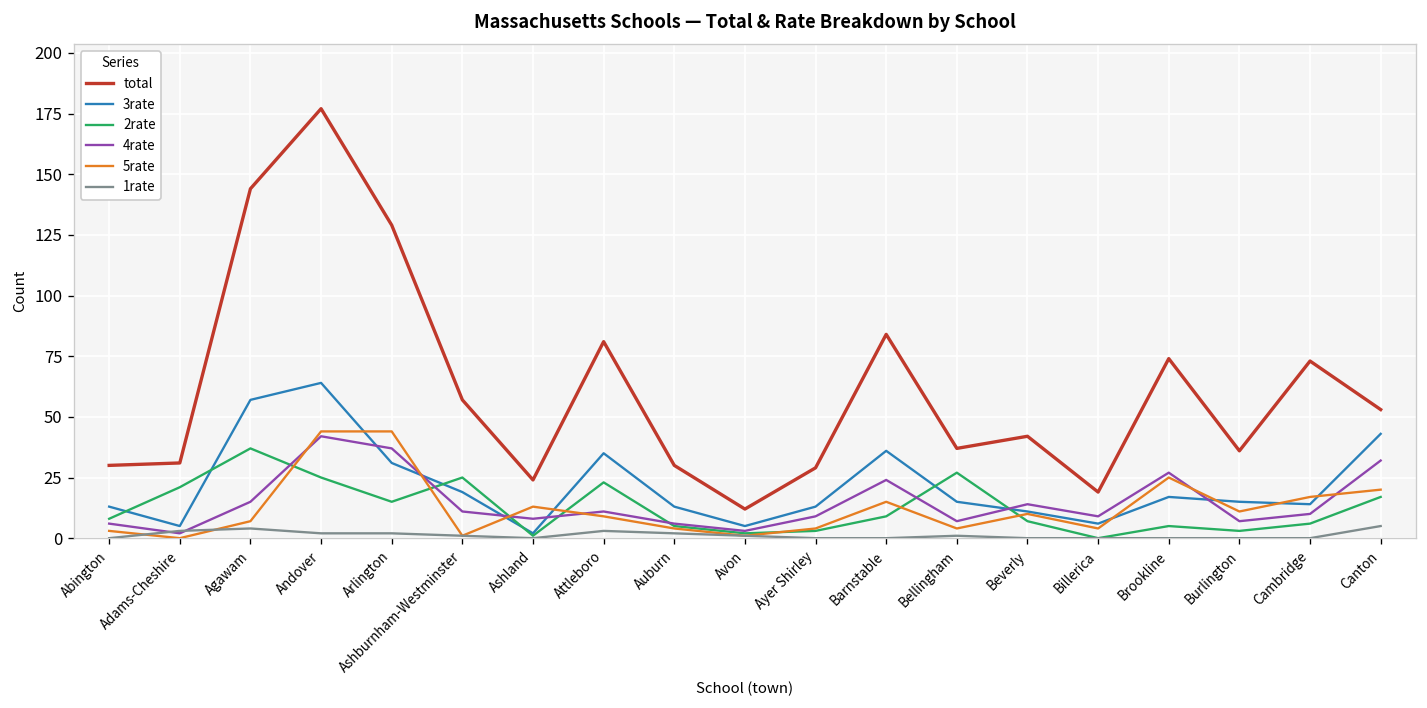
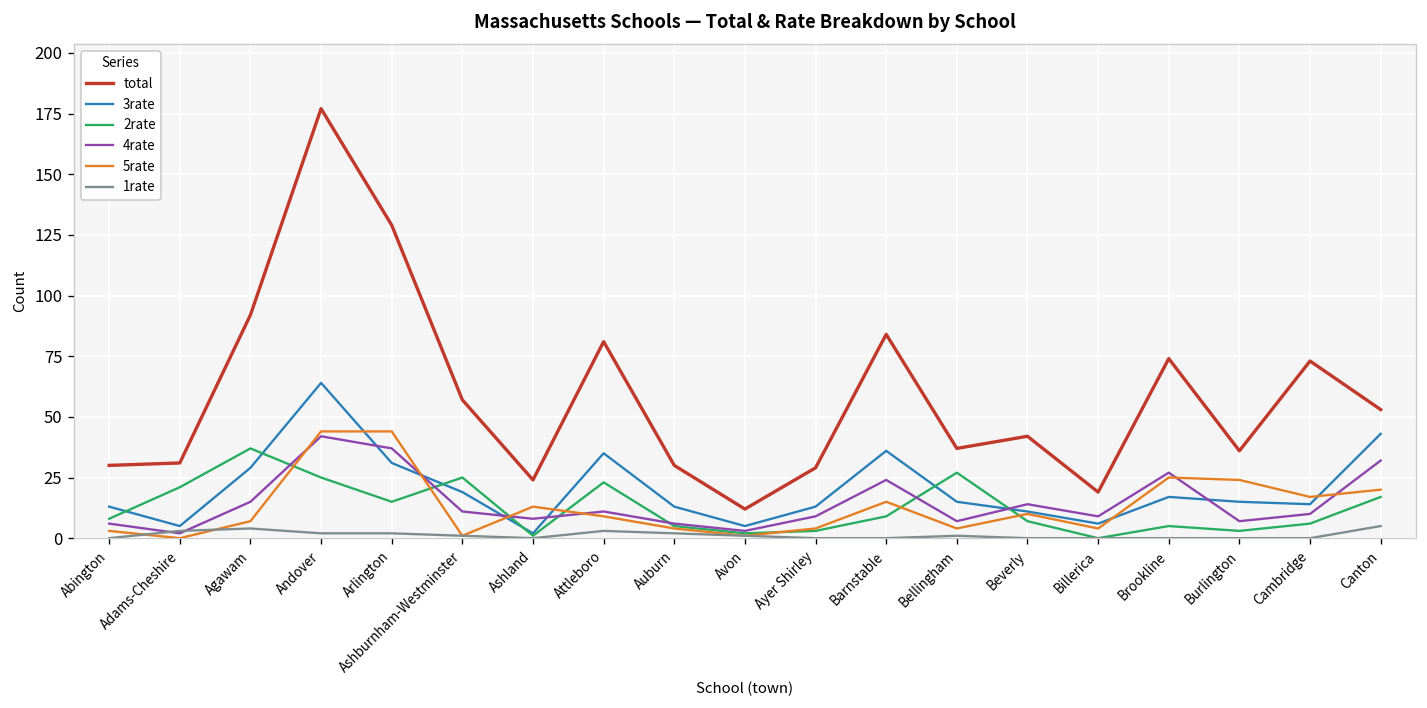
total, Agawam: 144 -> 92
3rate, Agawam: 57 -> 29
5rate, Burlington: 11 -> 24
